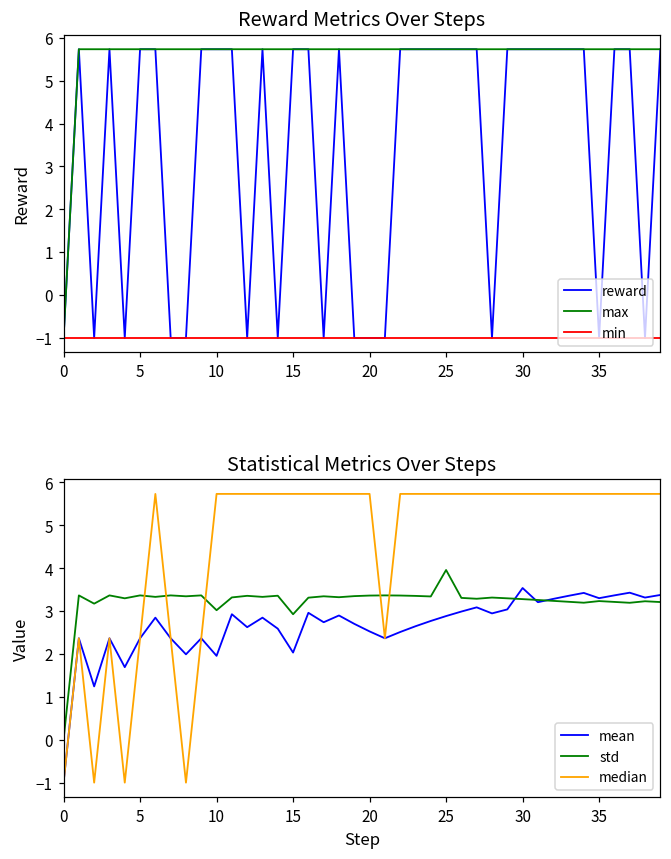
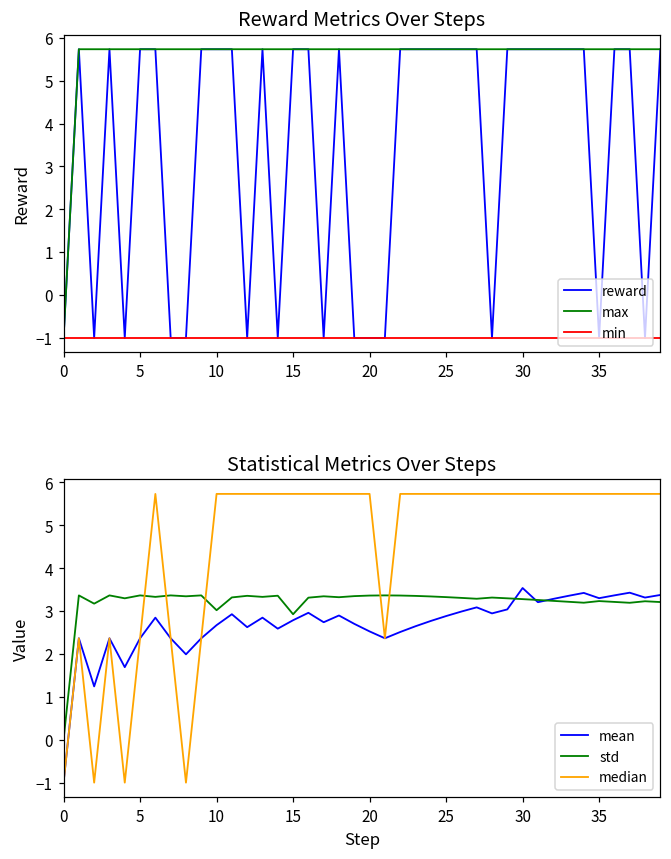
Statistical Metrics Over Steps, mean, 10: 2.0 -> 2.7
Statistical Metrics Over Steps, mean, 15: 2.0 -> 2.8
Statistical Metrics Over Steps, std, 25: 4.0 -> 3.3
